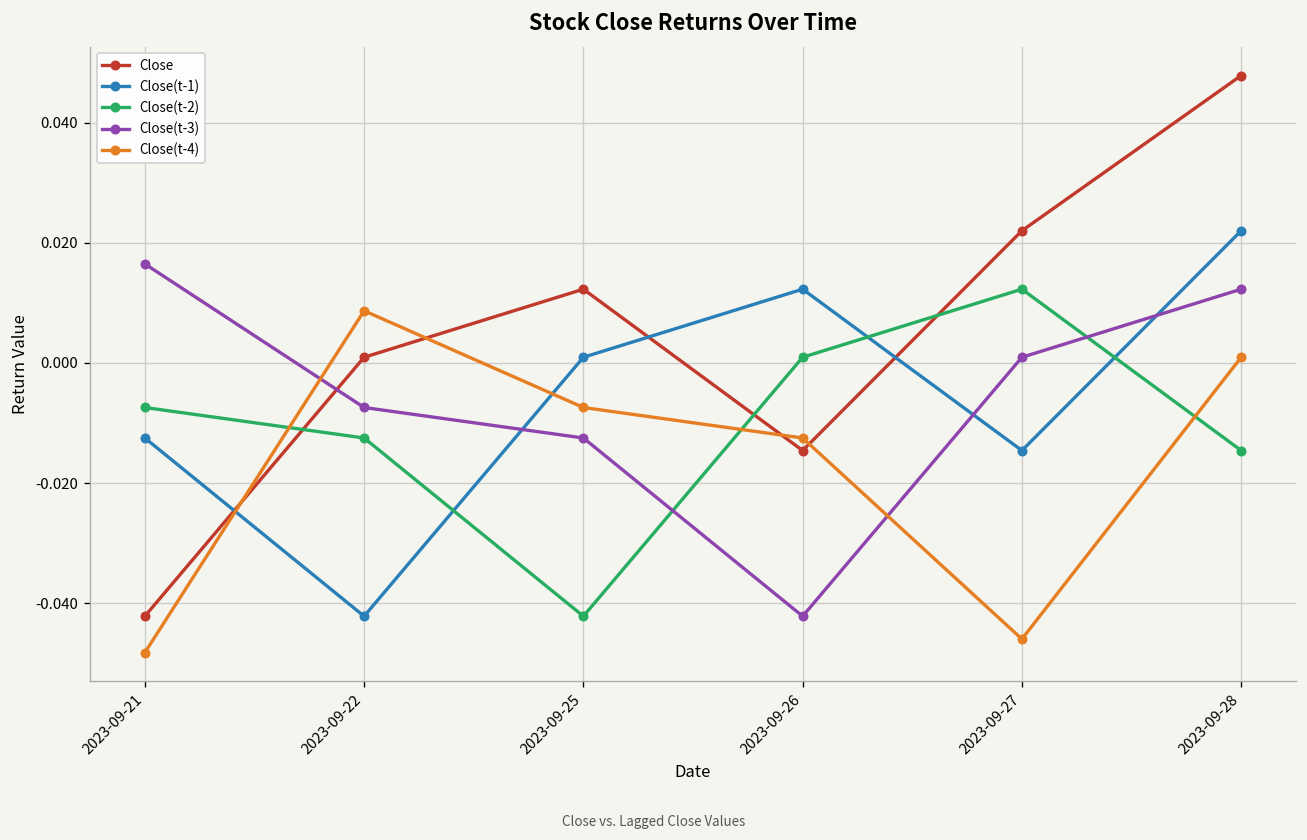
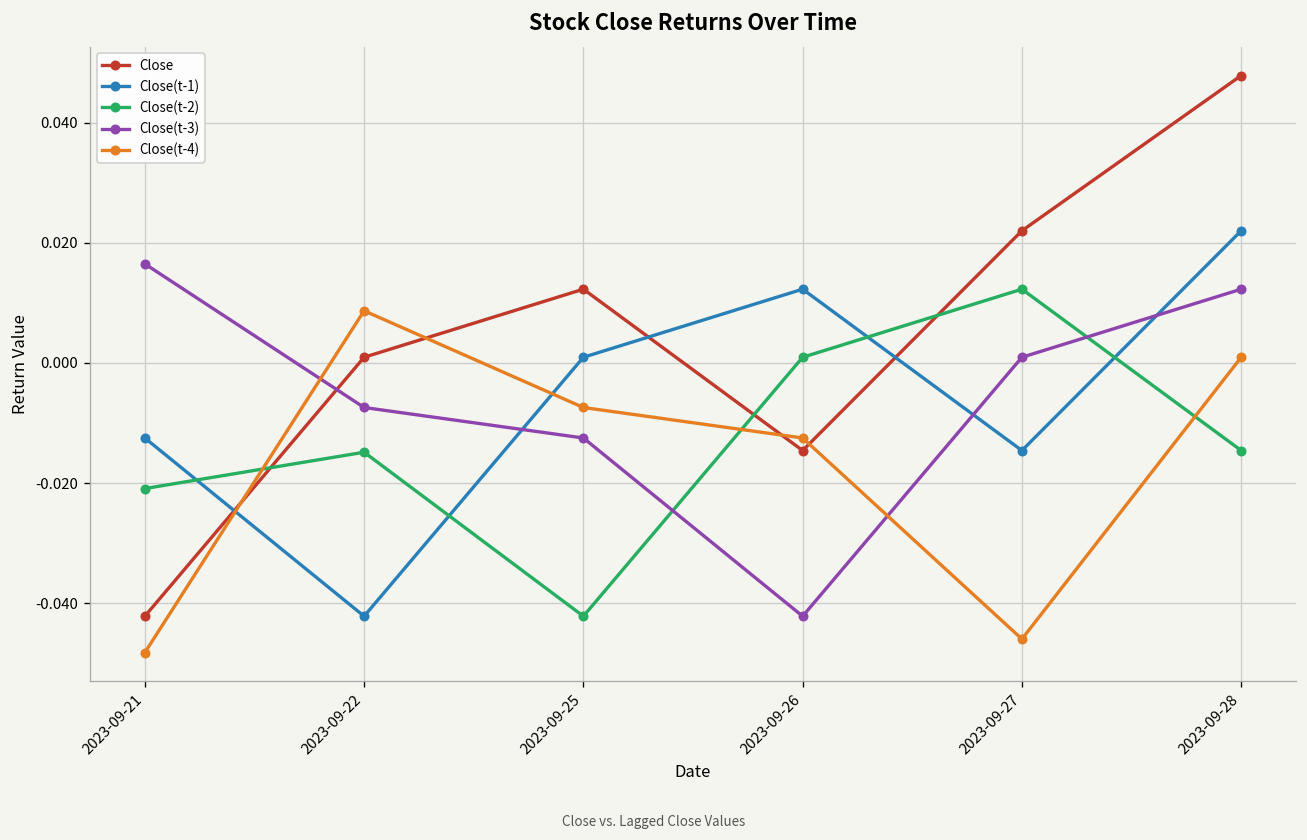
Close(t-2), 2023-09-21: -0.007 -> -0.021
Close(t-2), 2023-09-22: -0.012 -> -0.015
